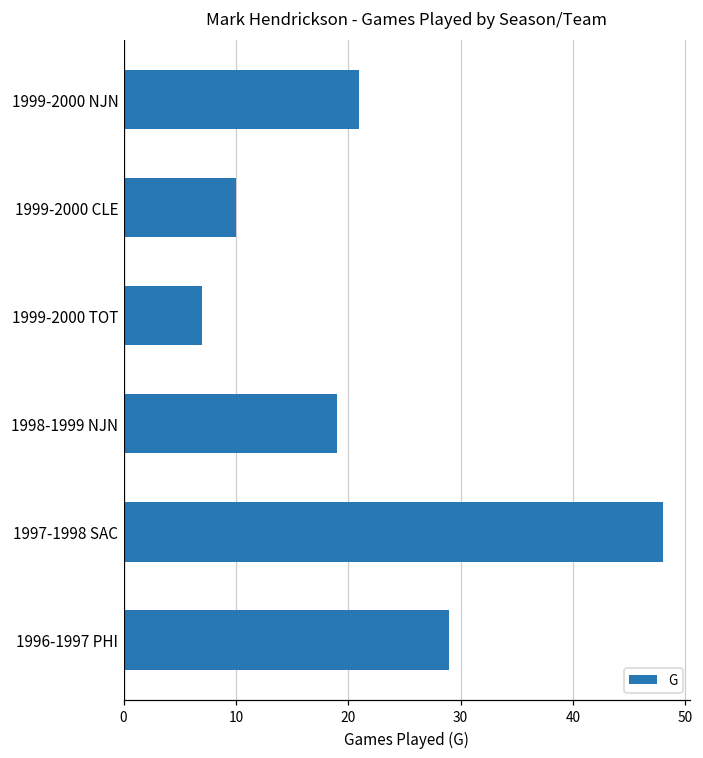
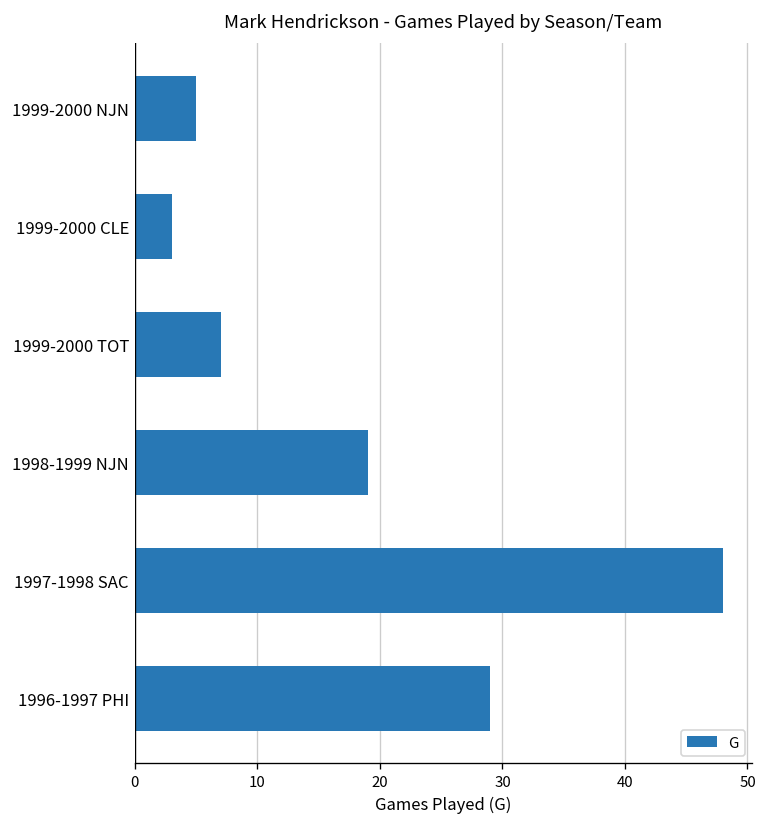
1999-2000 NJN: 21 -> 5
1999-2000 CLE: 10 -> 3
